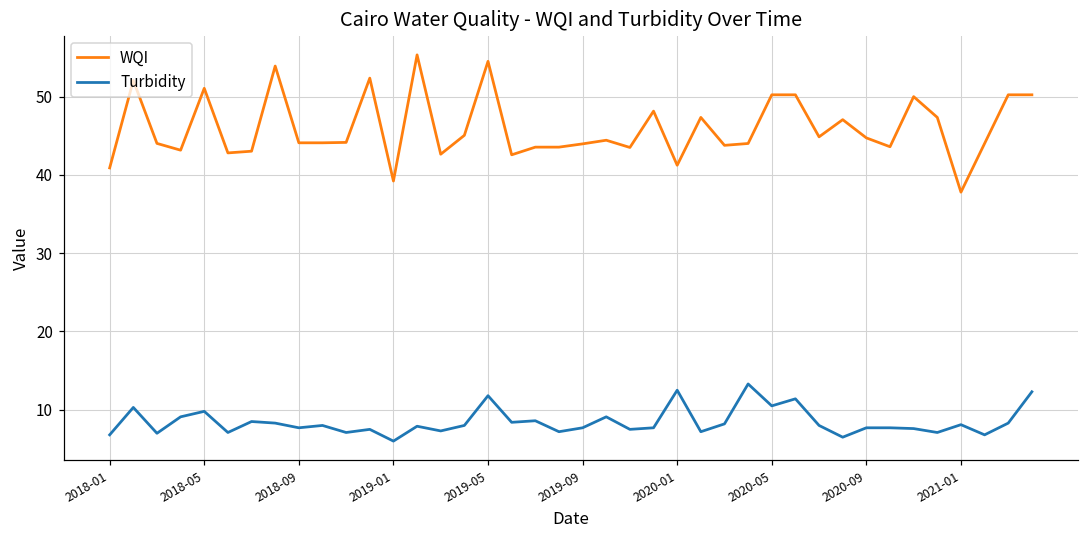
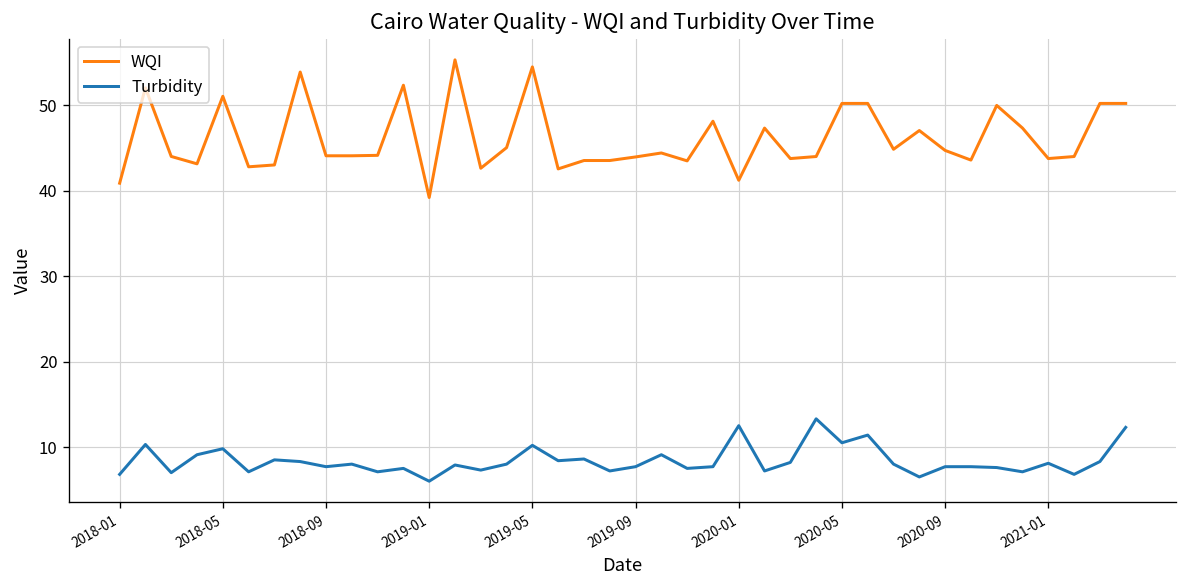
Turbidity, 2019-05: 12 -> 10
WQI, 2021-01: 38 -> 44
